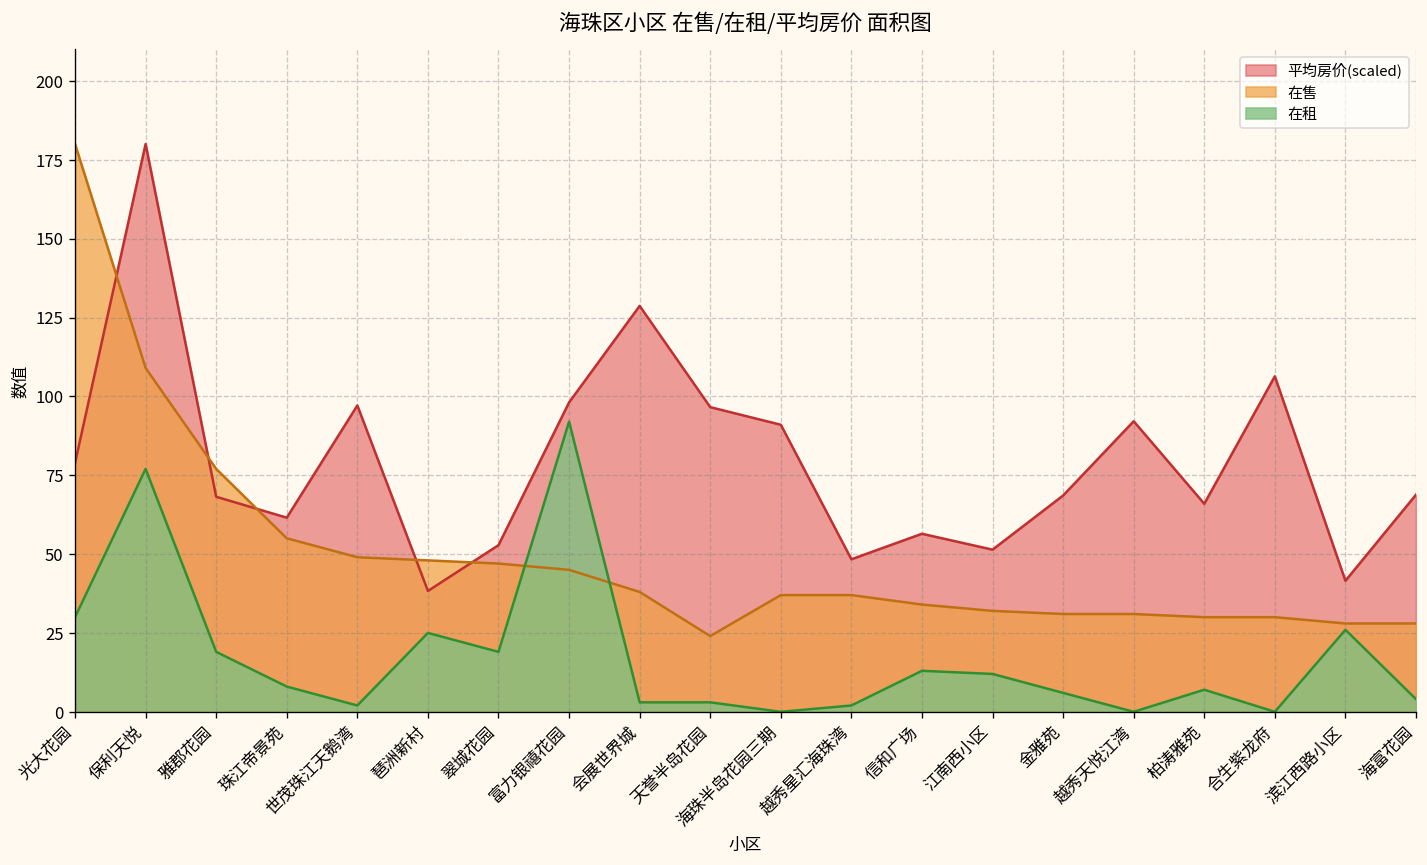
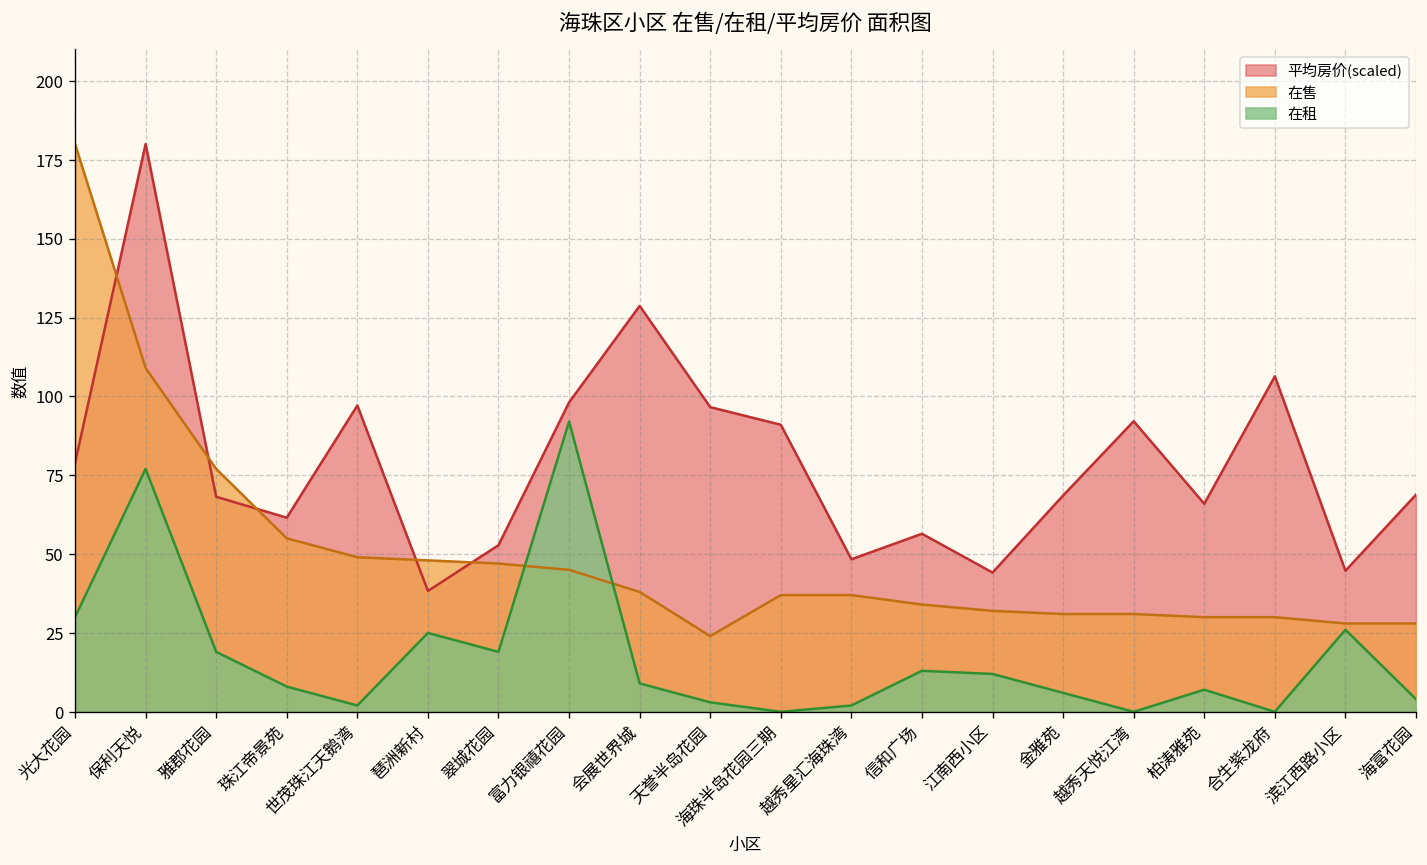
在租, 会展世界城: 3 -> 9
平均房价(scaled), 江南西小区: 51 -> 44
平均房价(scaled), 滨江西路小区: 42 -> 45
